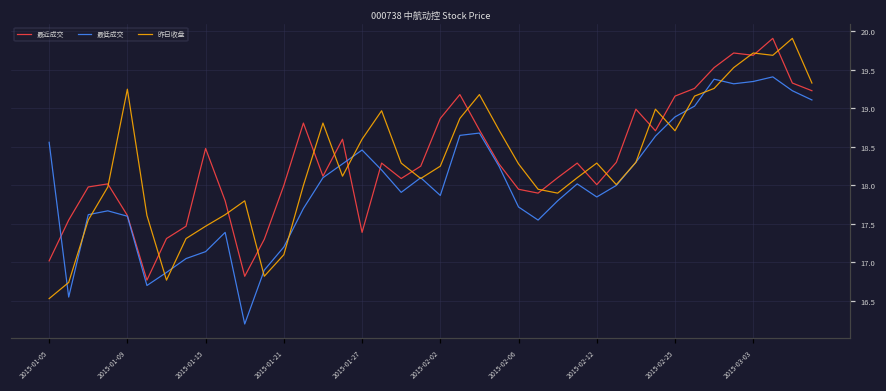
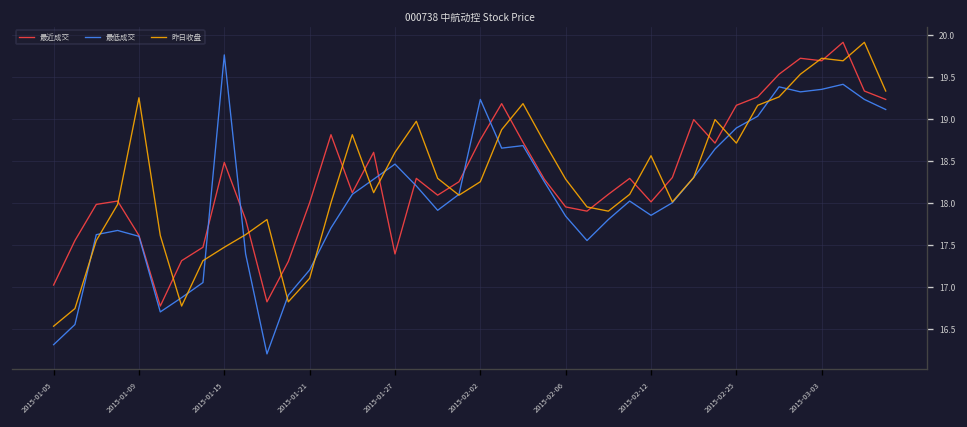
最低成交, 2015-01-05: 18.6 -> 16.3
最低成交, 2015-01-15: 17.1 -> 19.8
最近成交, 2015-02-02: 18.9 -> 18.8
最低成交, 2015-02-02: 17.9 -> 19.2
最低成交, 2015-02-06: 17.7 -> 17.8
昨日收盘, 2015-02-12: 18.3 -> 18.6
